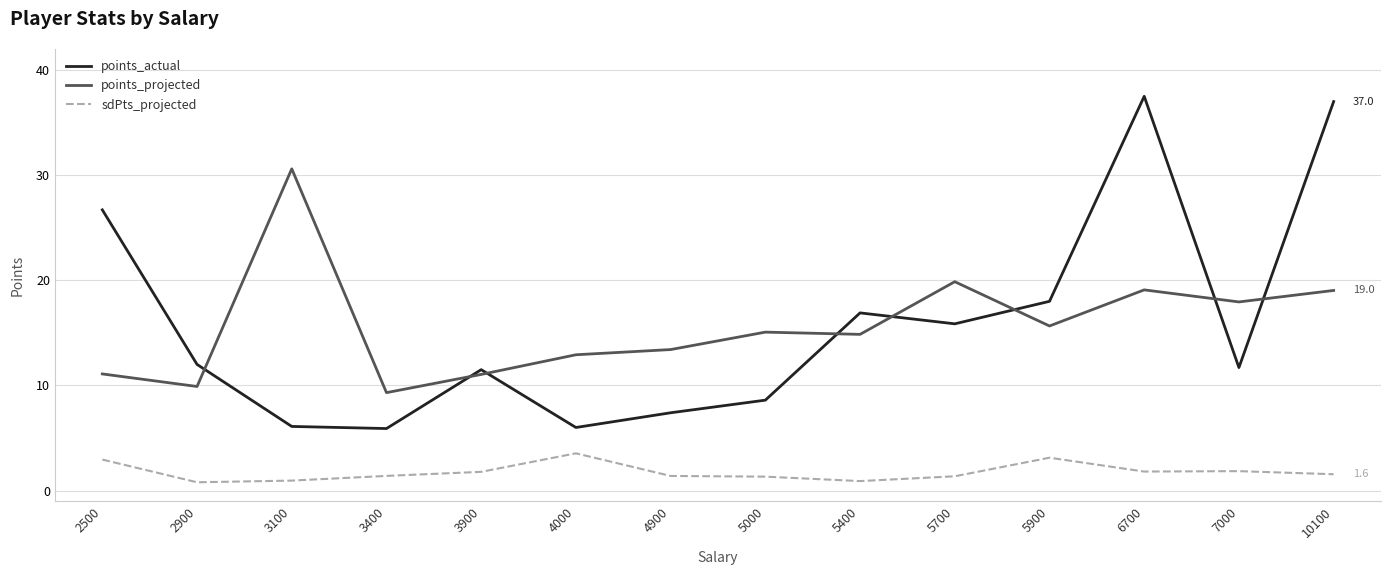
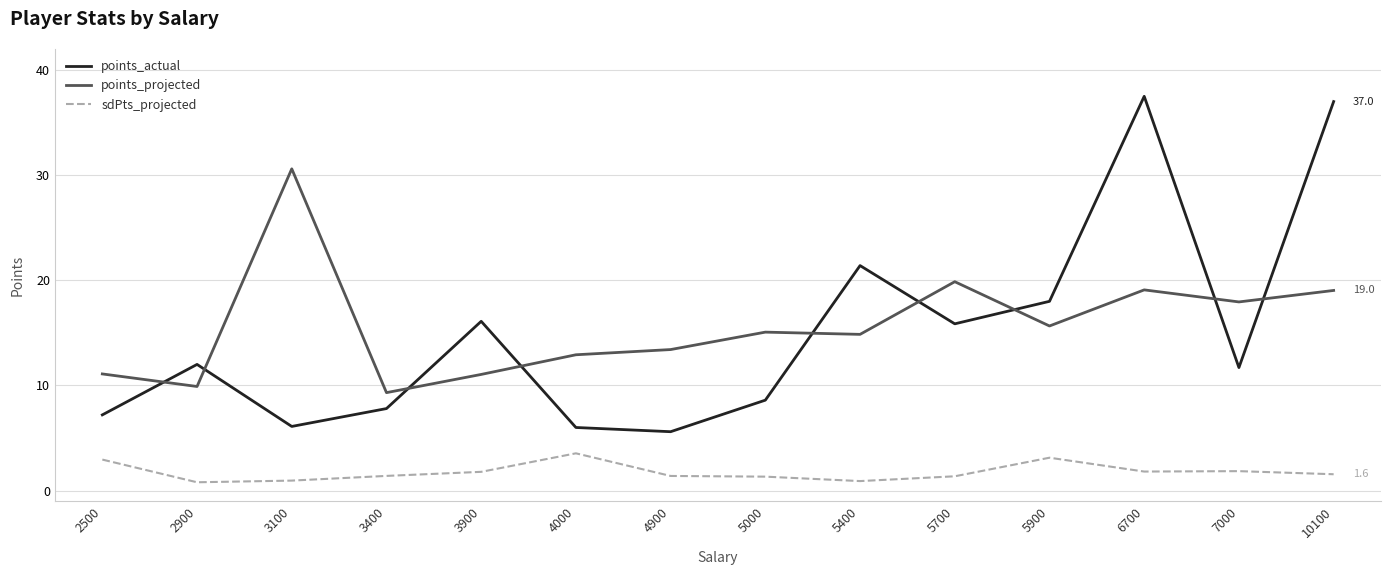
points_actual, 2500: 26.7 -> 7.2
points_actual, 3400: 5.9 -> 7.8
points_actual, 3900: 11.5 -> 16.1
points_actual, 4900: 7.4 -> 5.6
points_actual, 5400: 16.9 -> 21.4
